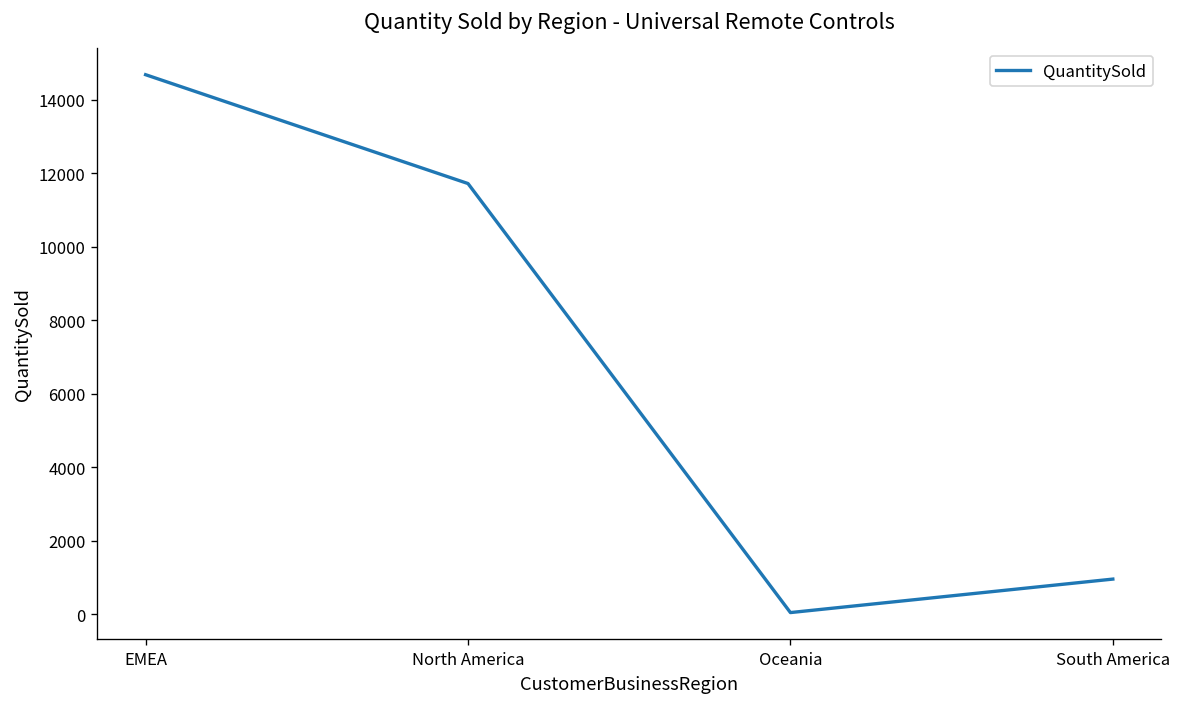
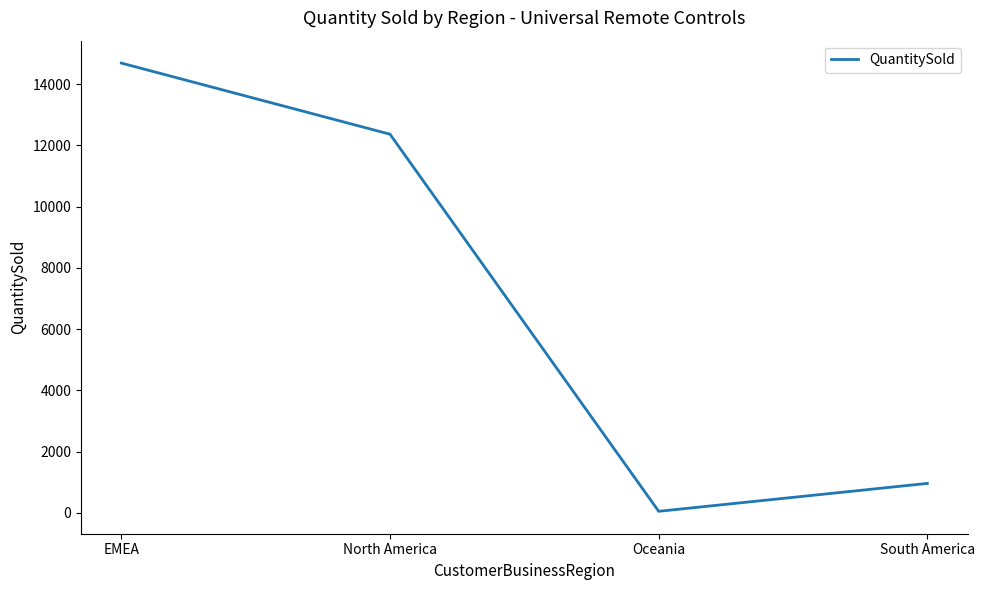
North America: 11700 -> 12400
